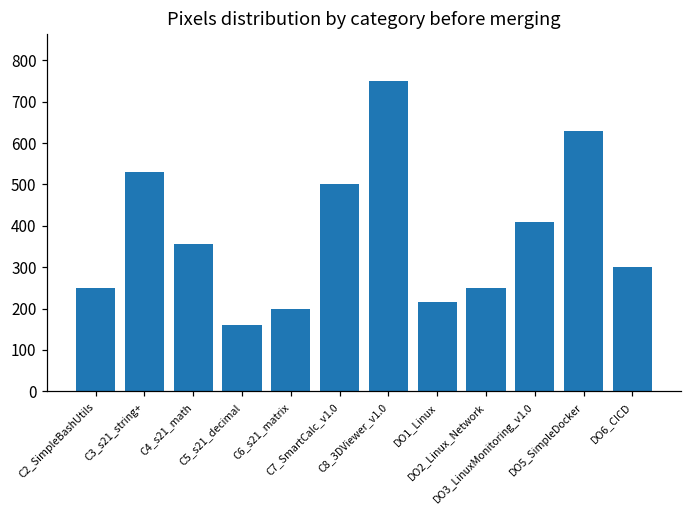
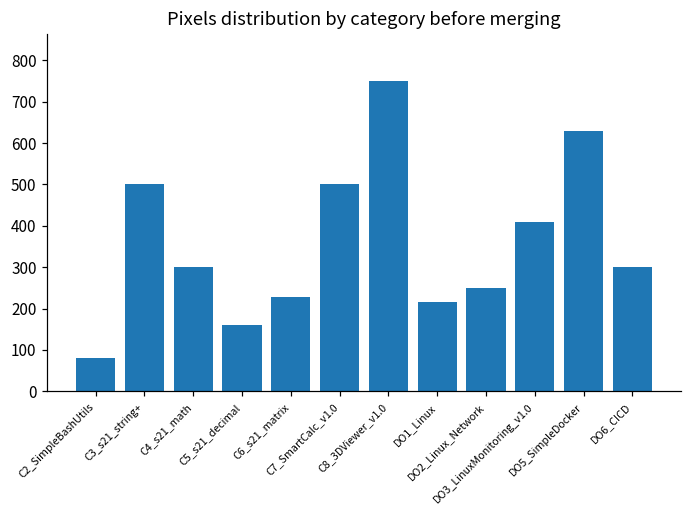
C2_SimpleBashUtils: 250 -> 80
C3_s21_string+: 530 -> 500
C4_s21_math: 360 -> 300
C6_s21_matrix: 200 -> 230
